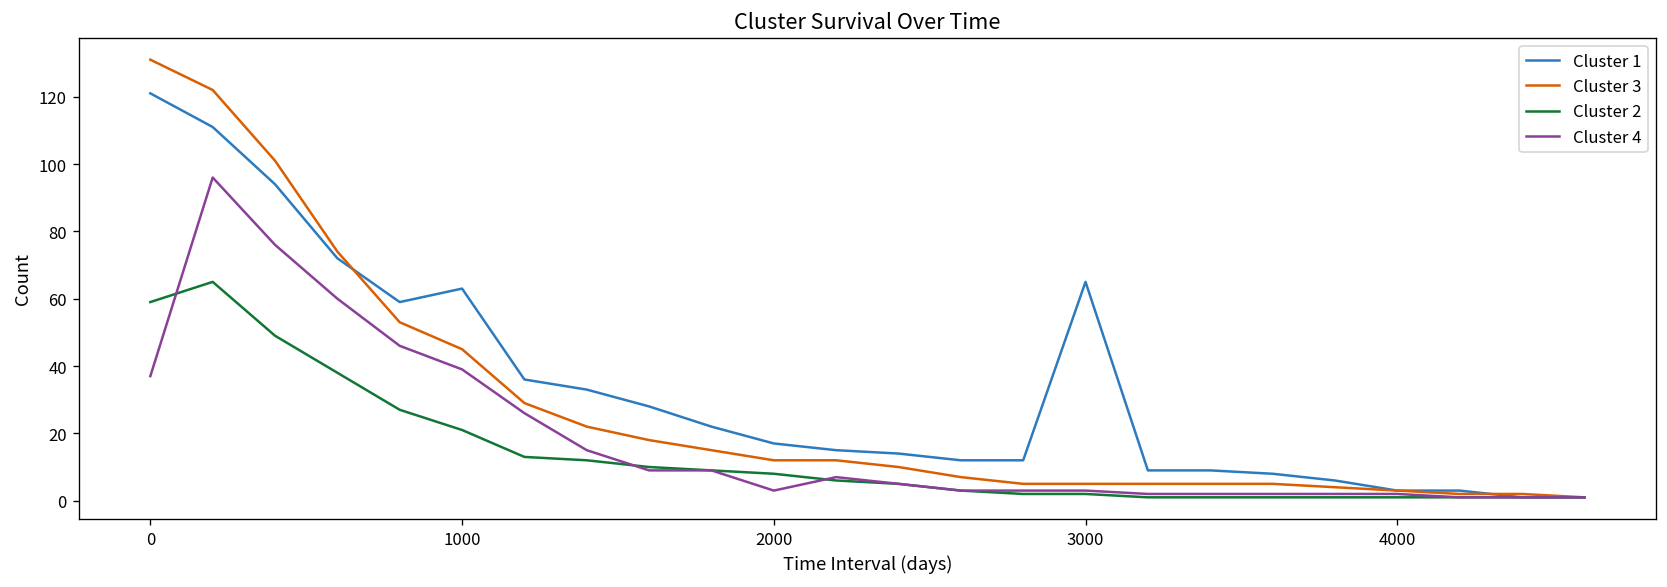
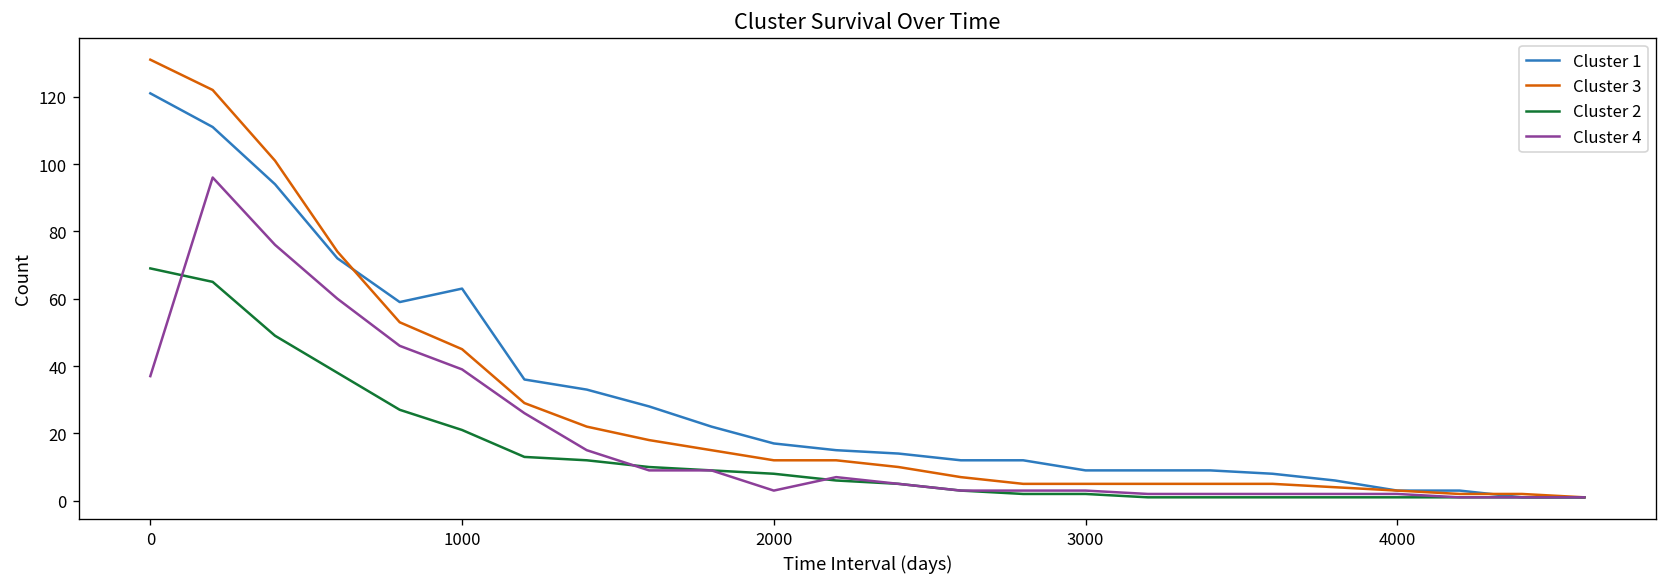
Cluster 2, 0: 59 -> 69
Cluster 1, 3000: 65 -> 9
